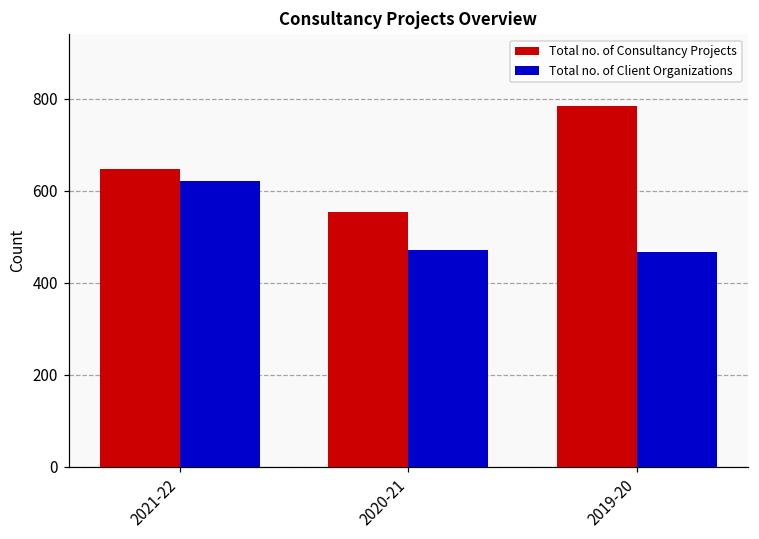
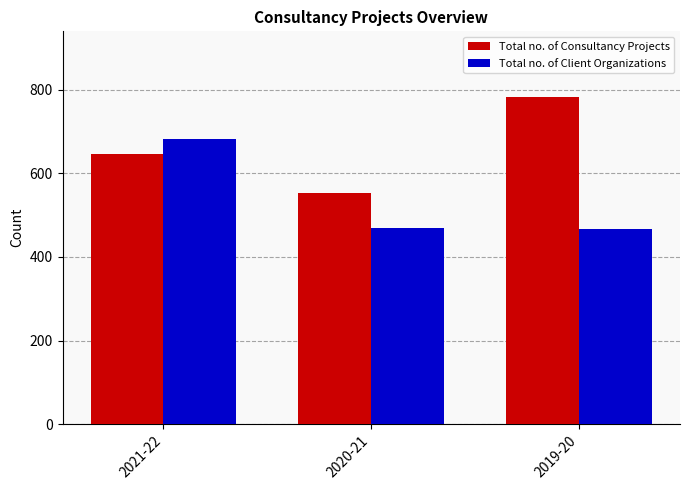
Total no. of Client Organizations, 2021-22: 620 -> 680
